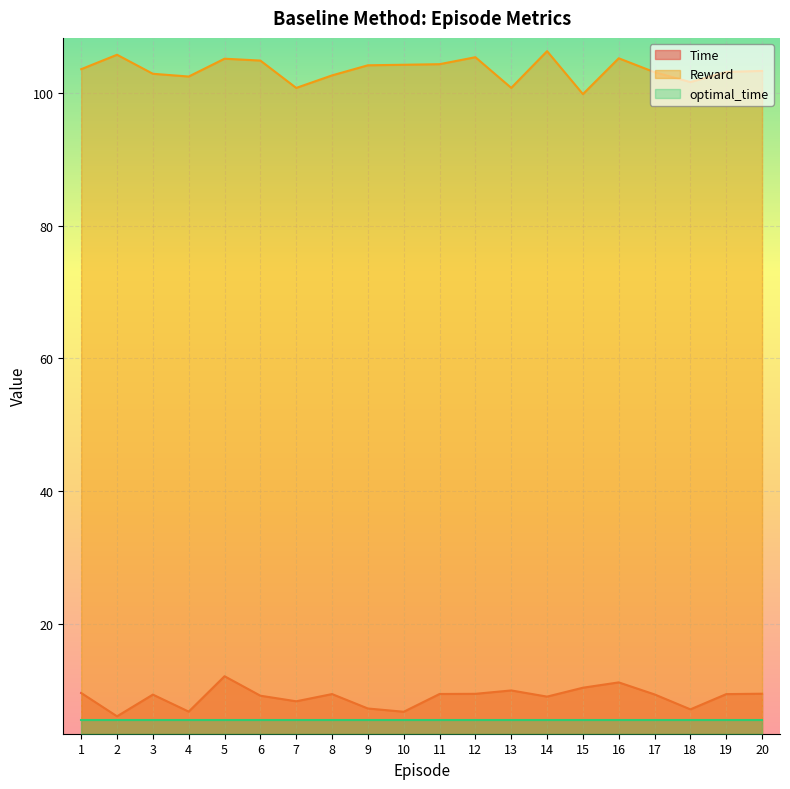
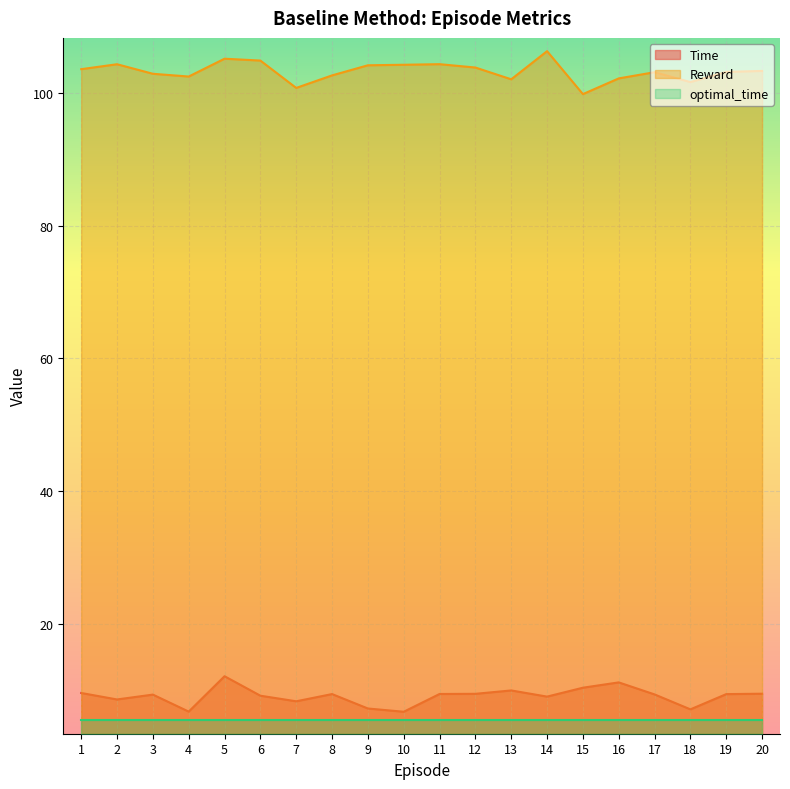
Time, 2: 6 -> 9
Reward, 2: 106 -> 104
Reward, 12: 105 -> 104
Reward, 13: 101 -> 102
Reward, 16: 105 -> 102
